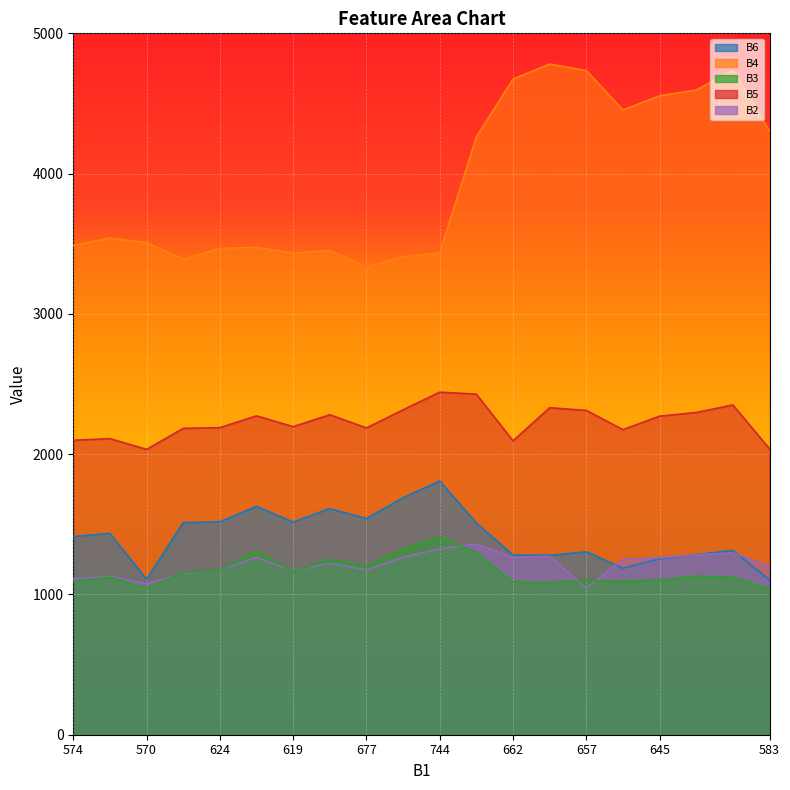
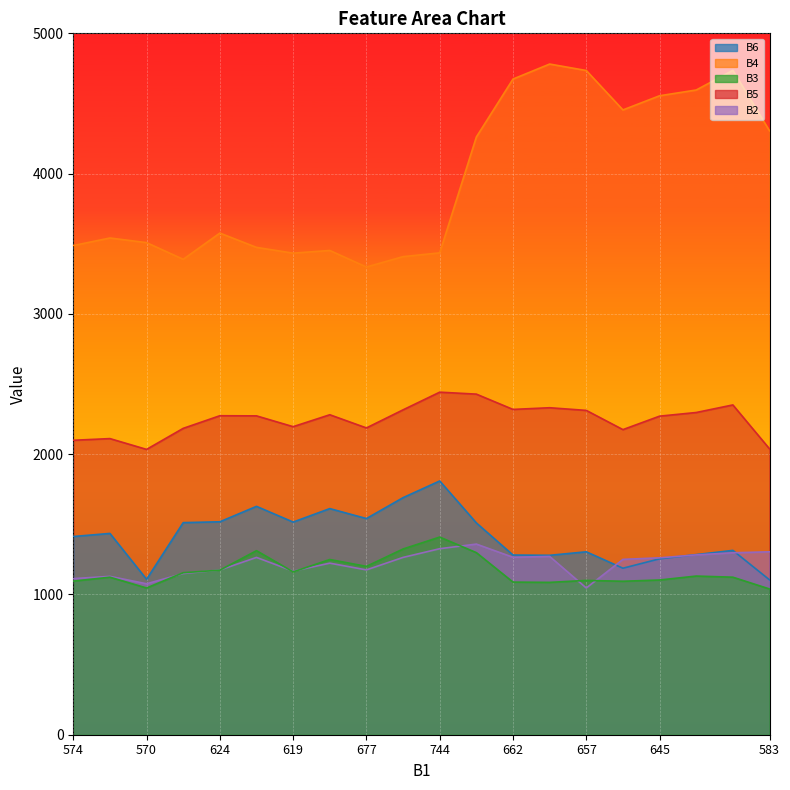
B4, 624: 3470 -> 3580
B5, 624: 2190 -> 2270
B5, 662: 2100 -> 2320
B2, 583: 1200 -> 1300
